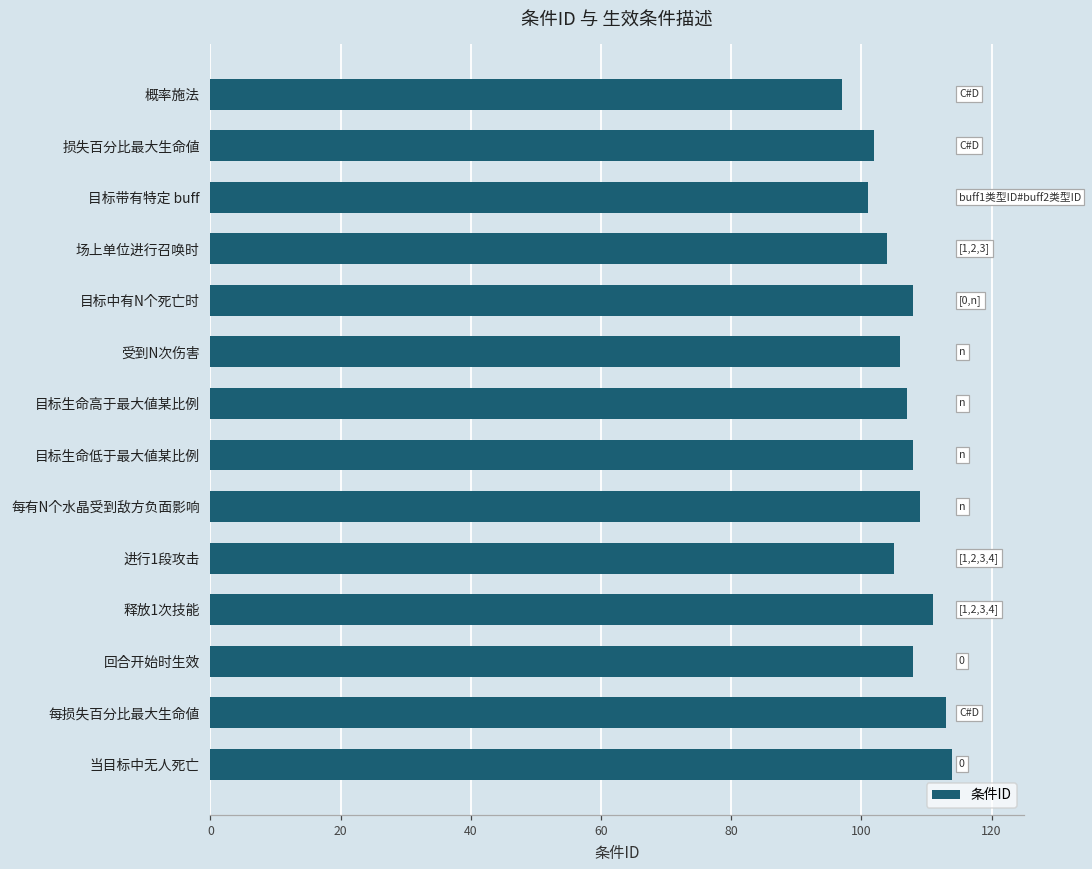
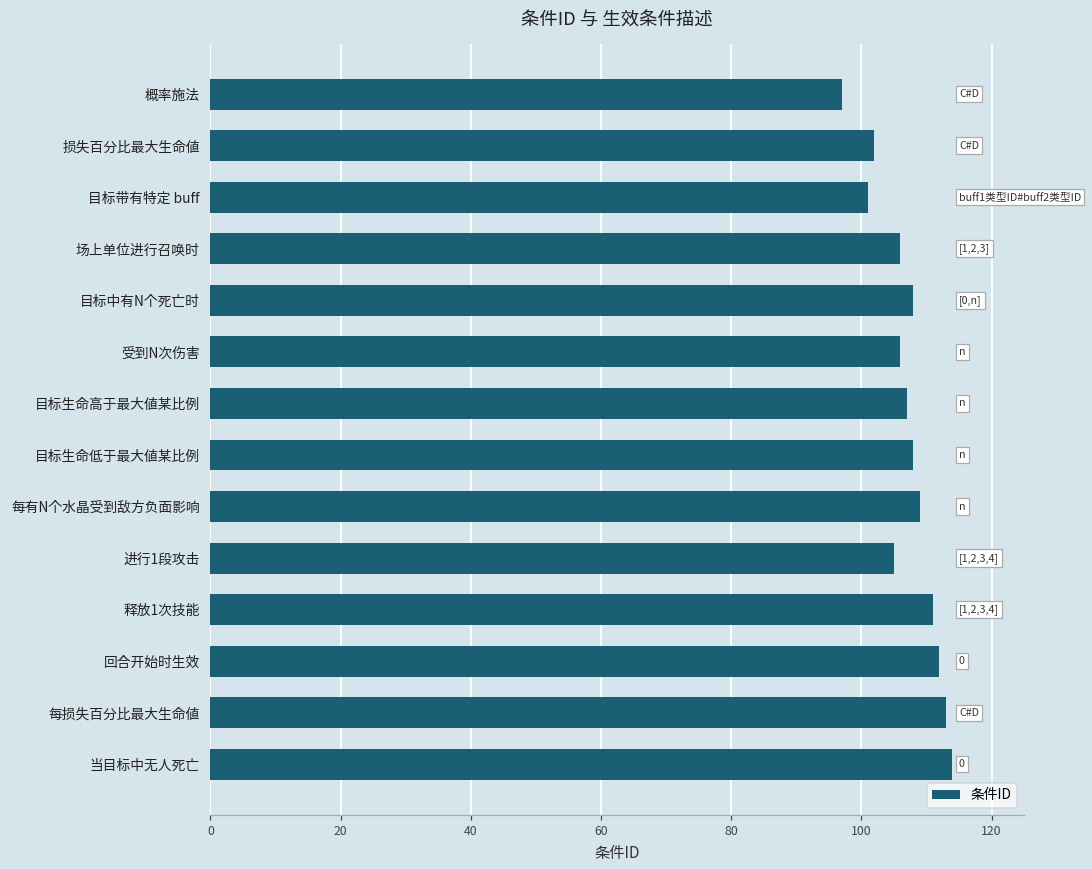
场上单位进行召唤时: 104 -> 106
回合开始时生效: 108 -> 112
